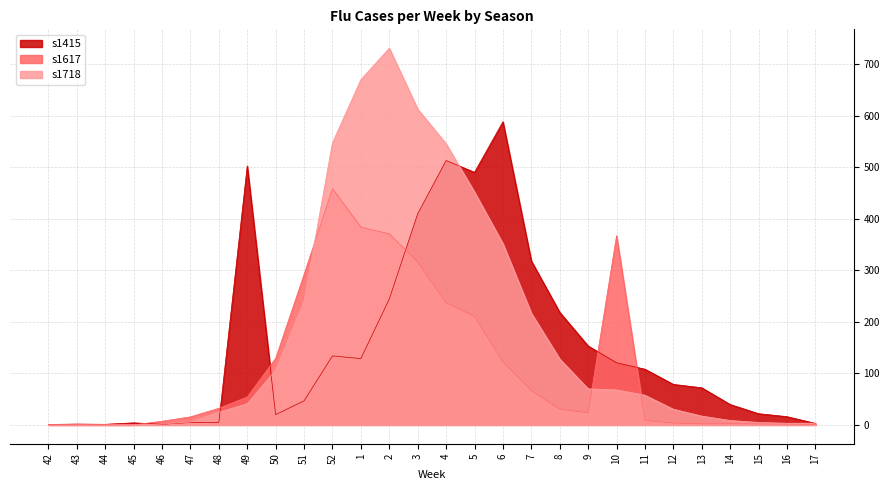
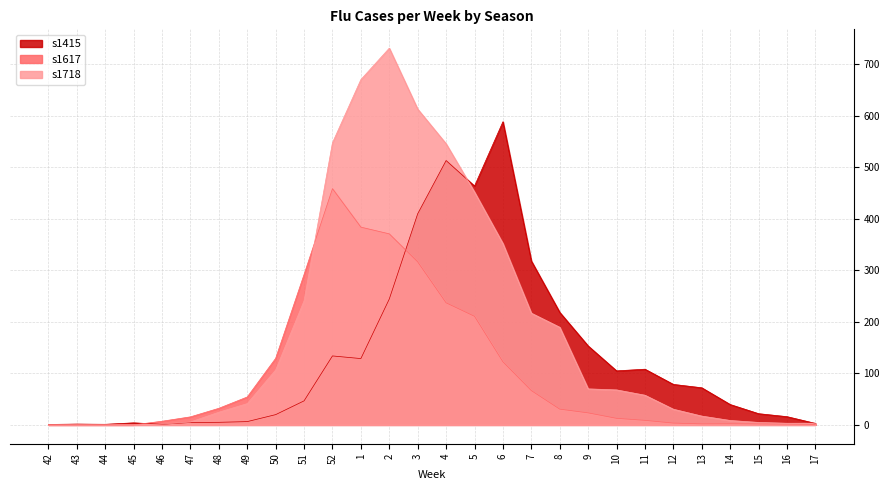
s1415, 49: 500 -> 10
s1415, 5: 490 -> 460
s1718, 8: 130 -> 190
s1415, 10: 120 -> 100
s1617, 10: 370 -> 10
